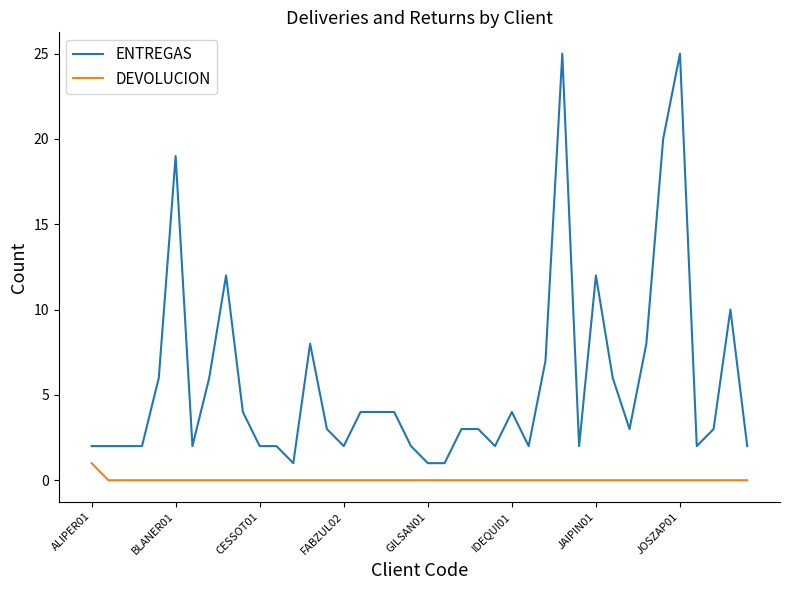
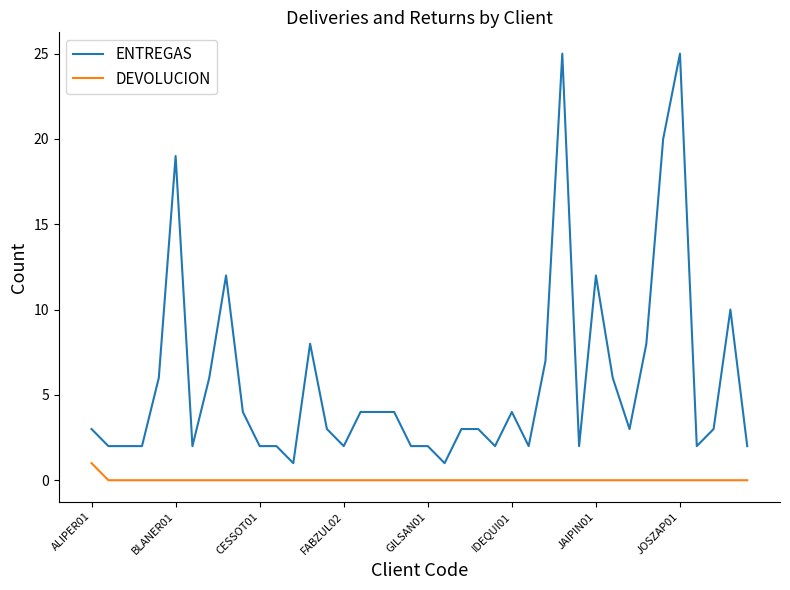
ENTREGAS, ALIPER01: 2 -> 3
ENTREGAS, GILSAN01: 1 -> 2
